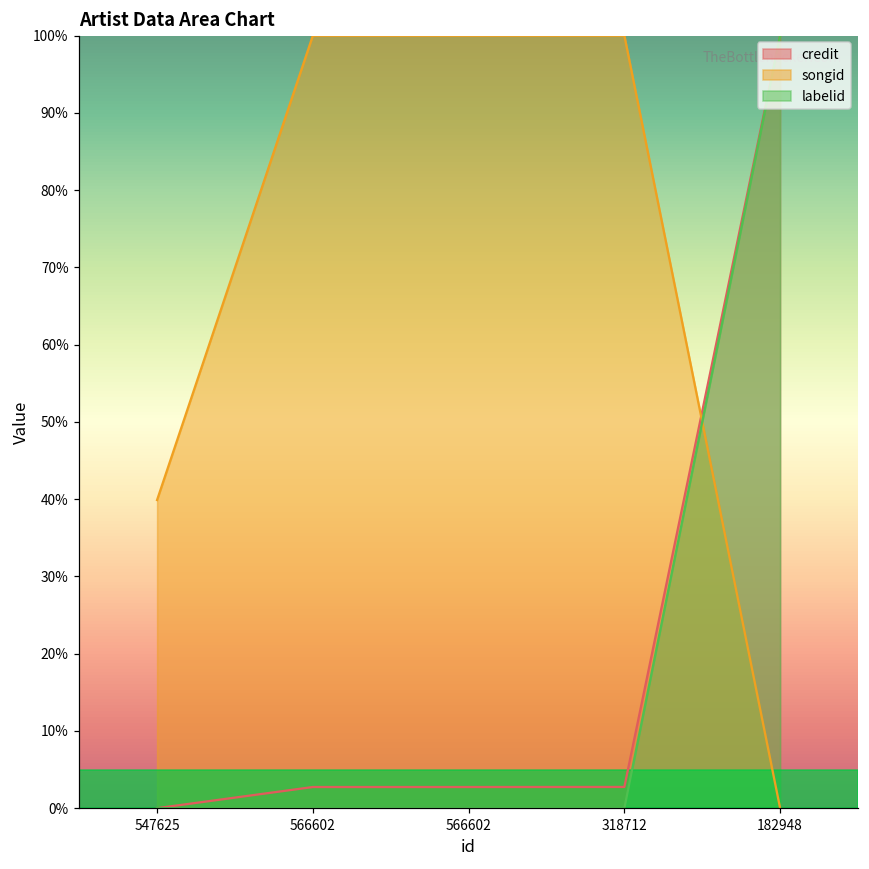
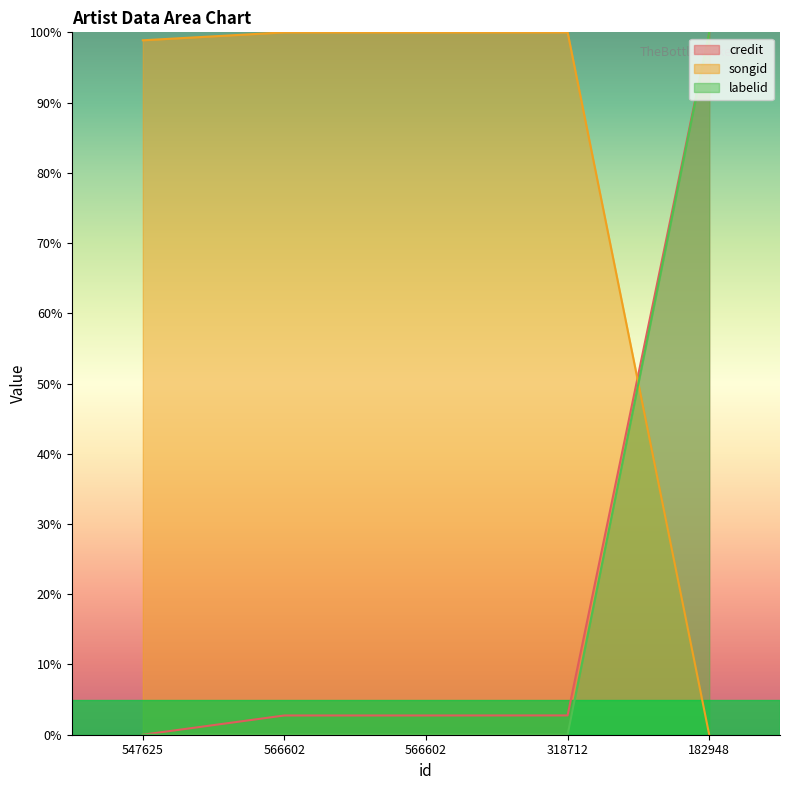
songid, 547625: 40% -> 99%
